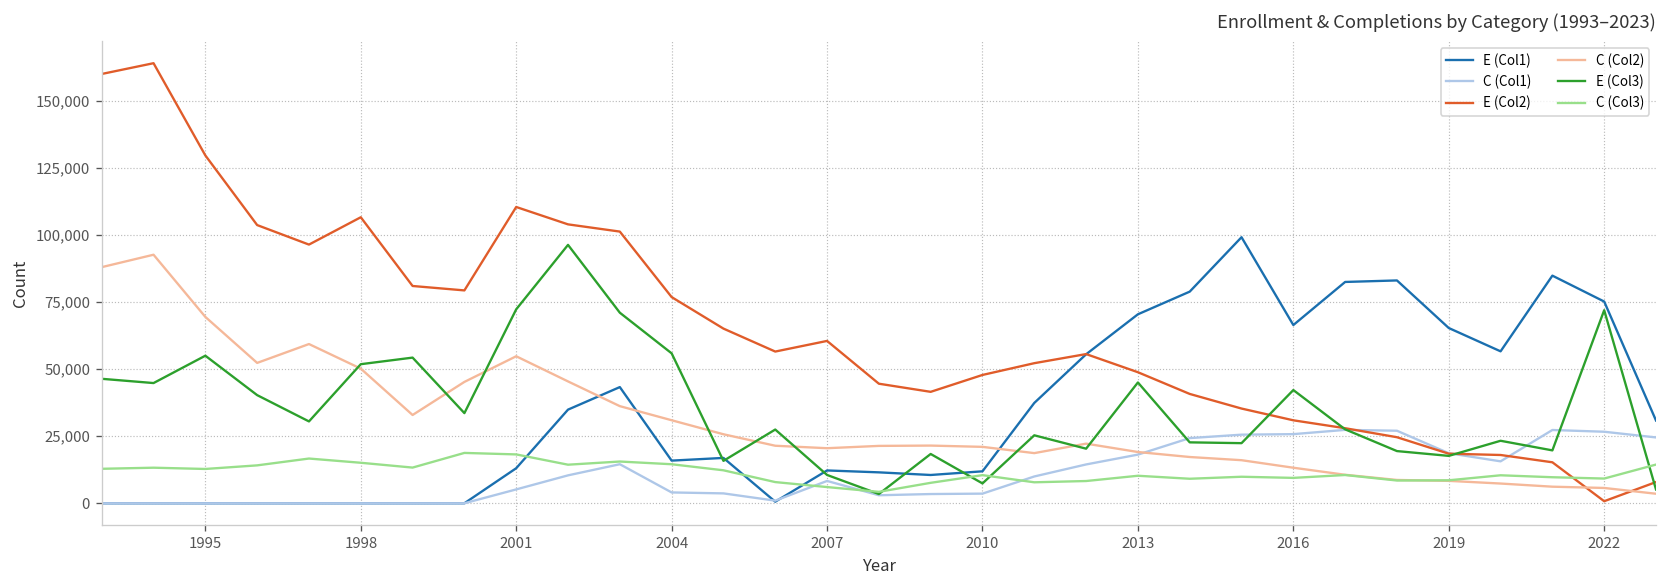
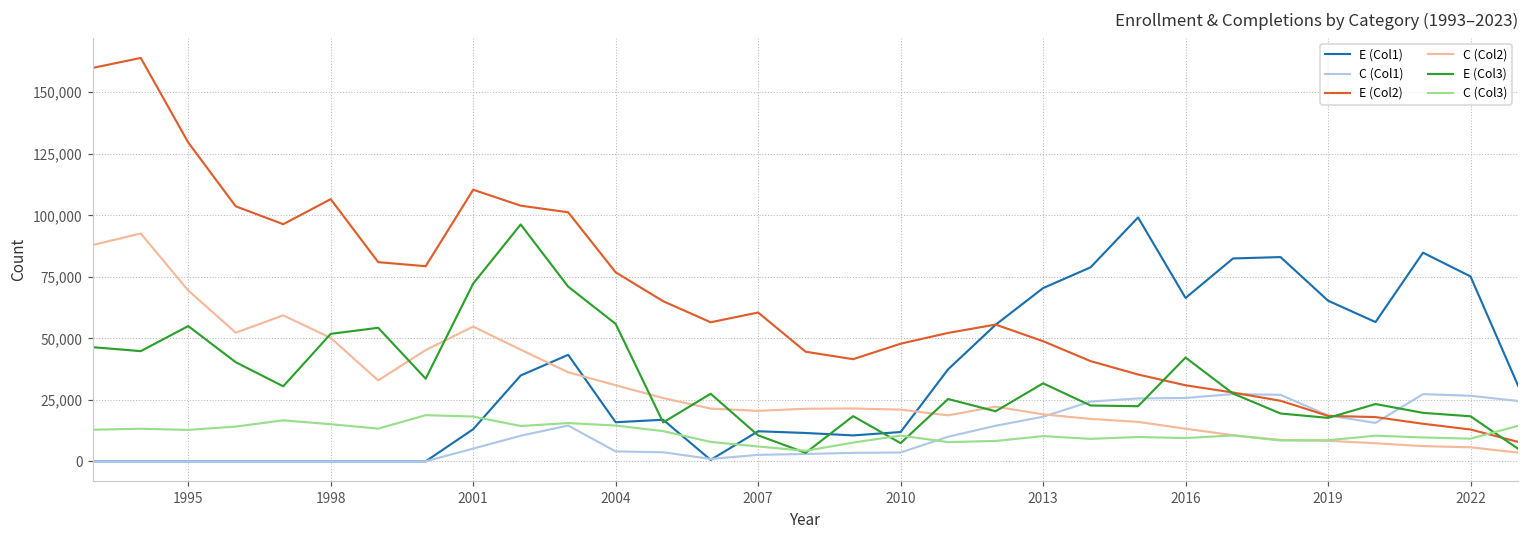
C (Col1), 2007: 8,000 -> 3,000
E (Col3), 2013: 45,000 -> 32,000
E (Col2), 2022: 1,000 -> 13,000
E (Col3), 2022: 72,000 -> 18,000
